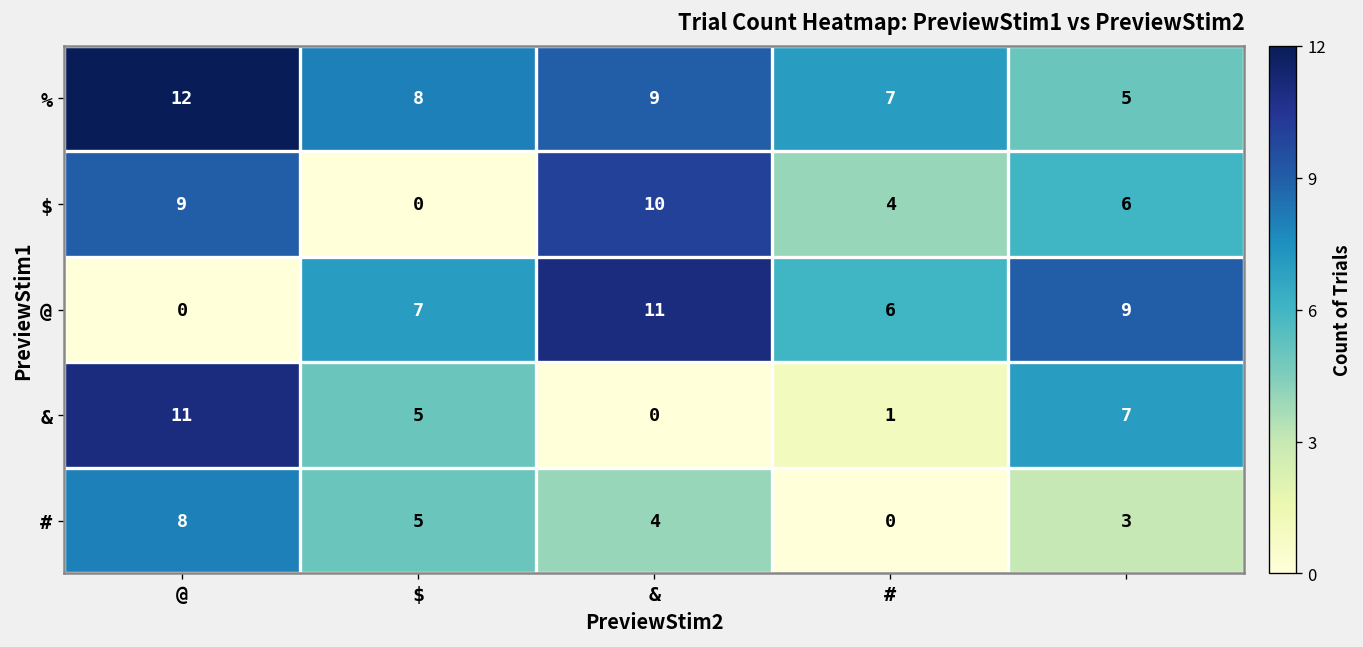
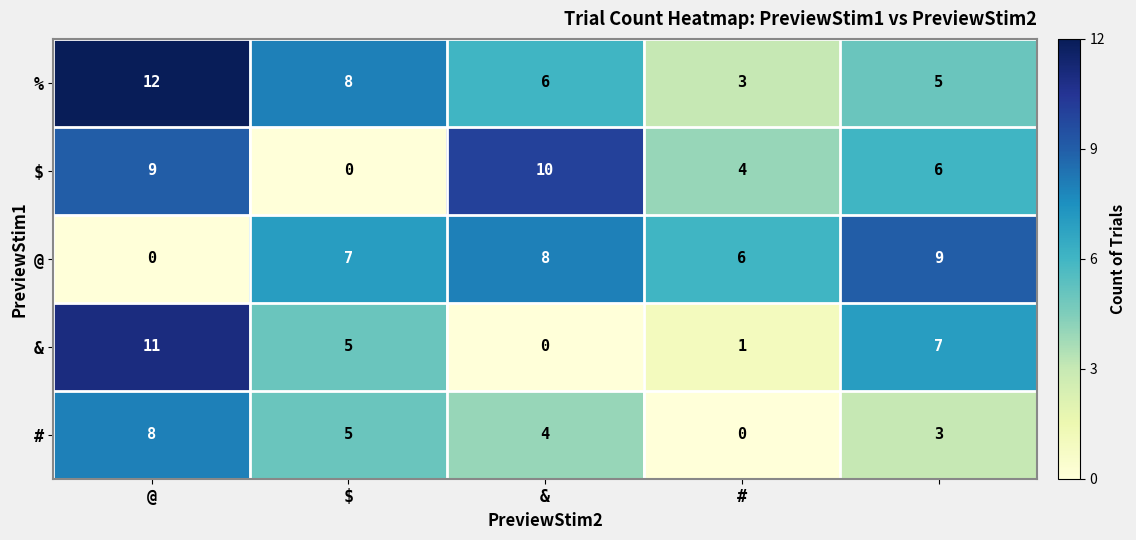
%, &: 9 -> 6
%, #: 7 -> 3
@, &: 11 -> 8
